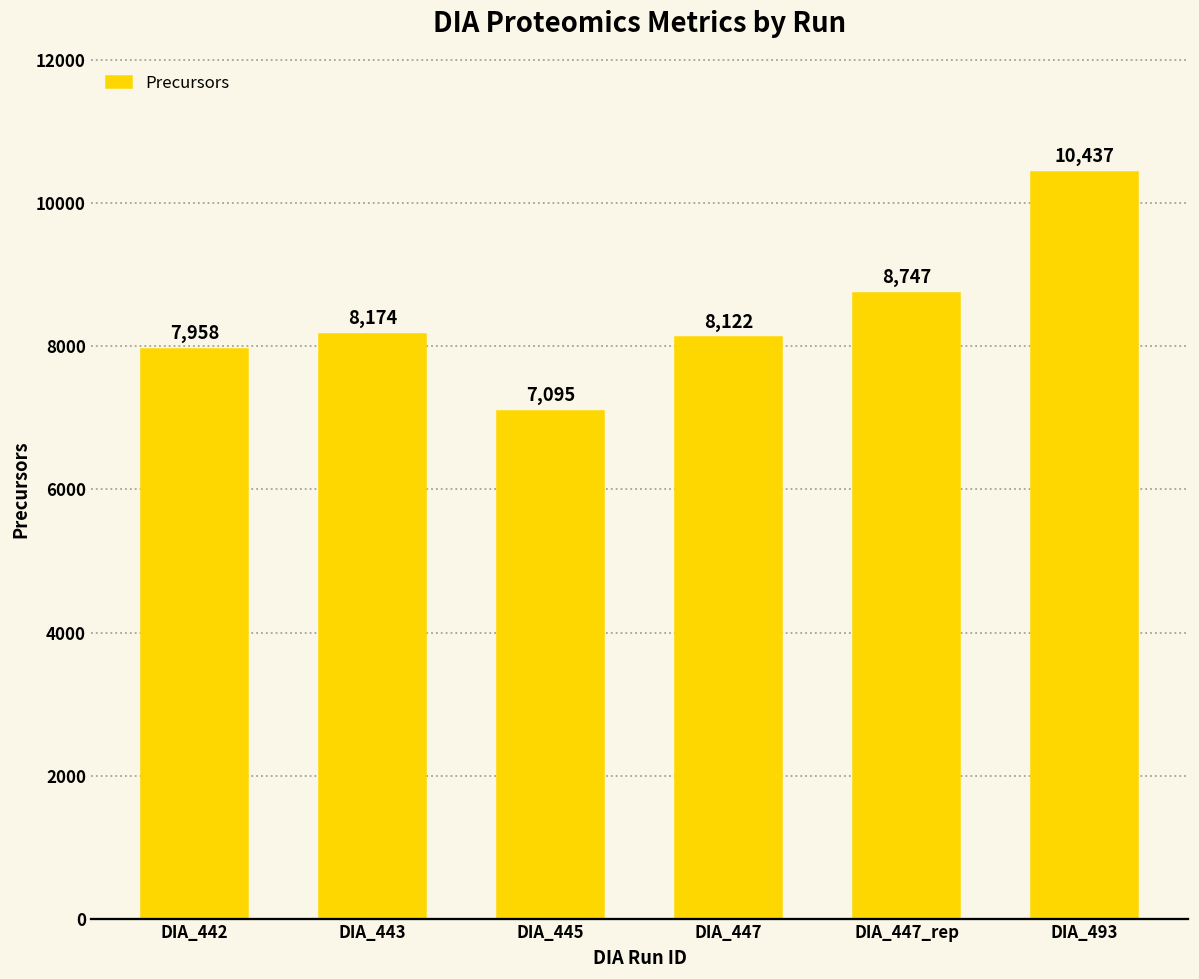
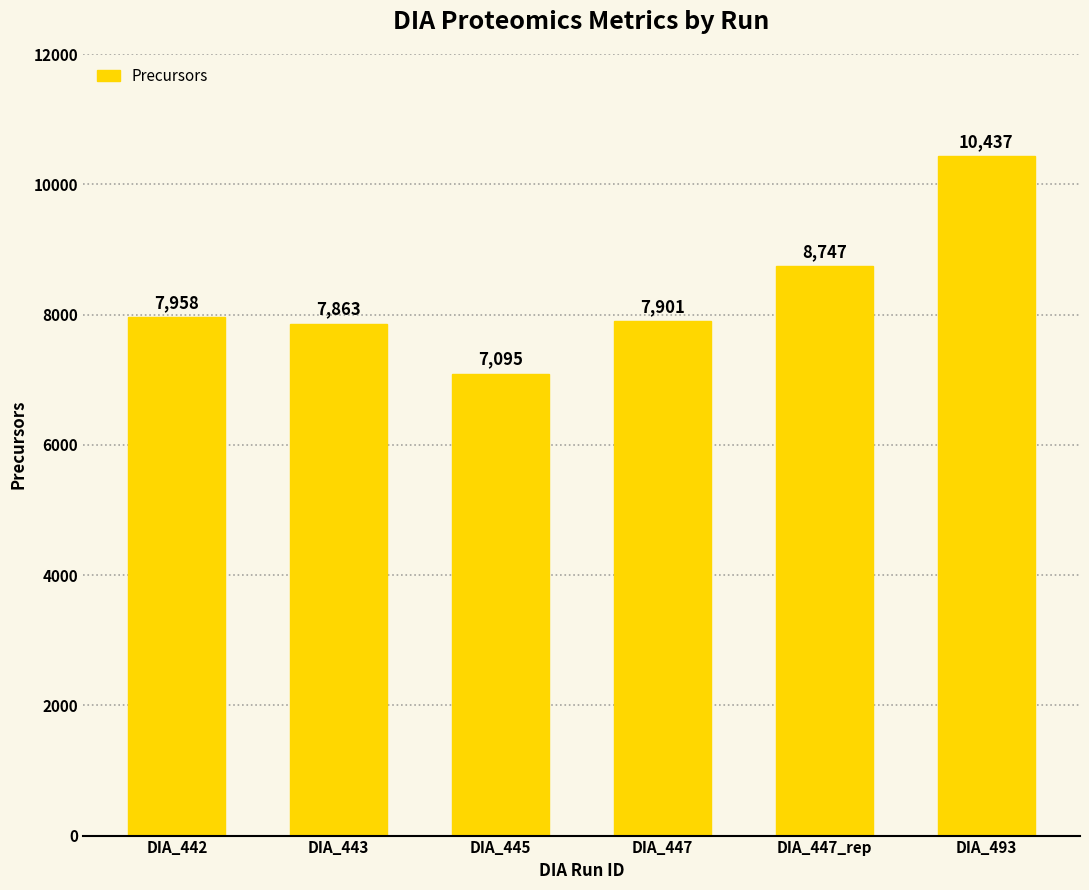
DIA_443: 8,174 -> 7,863
DIA_447: 8,122 -> 7,901
